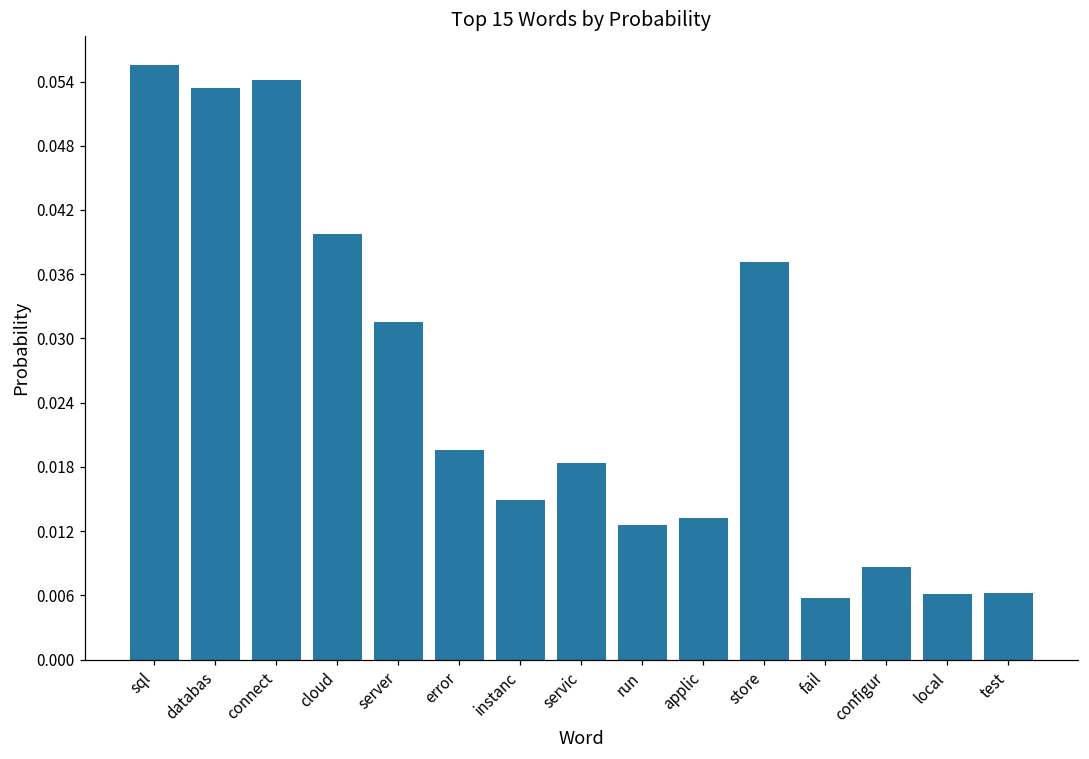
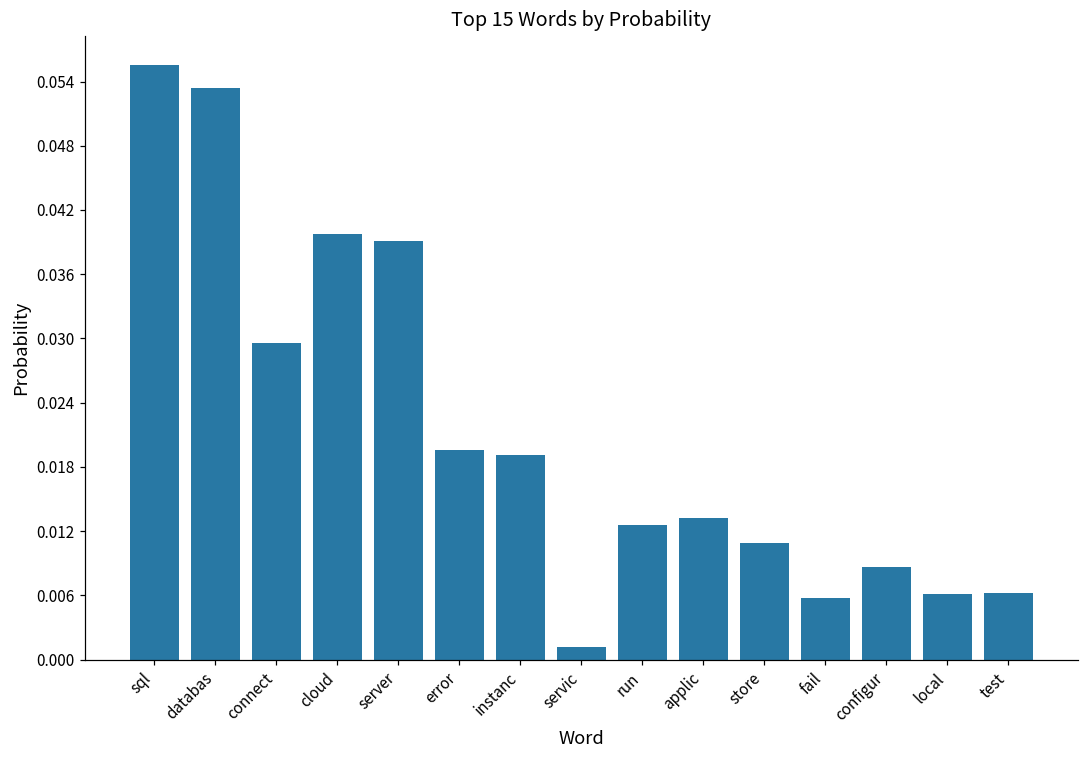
connect: 0.054 -> 0.030
server: 0.032 -> 0.039
instanc: 0.015 -> 0.019
servic: 0.018 -> 0.001
store: 0.037 -> 0.011
